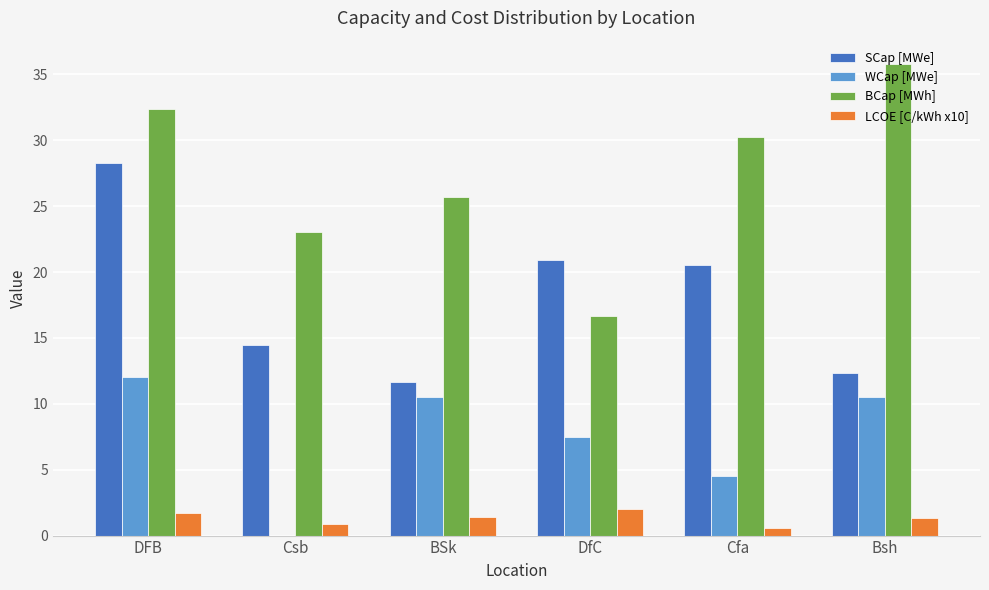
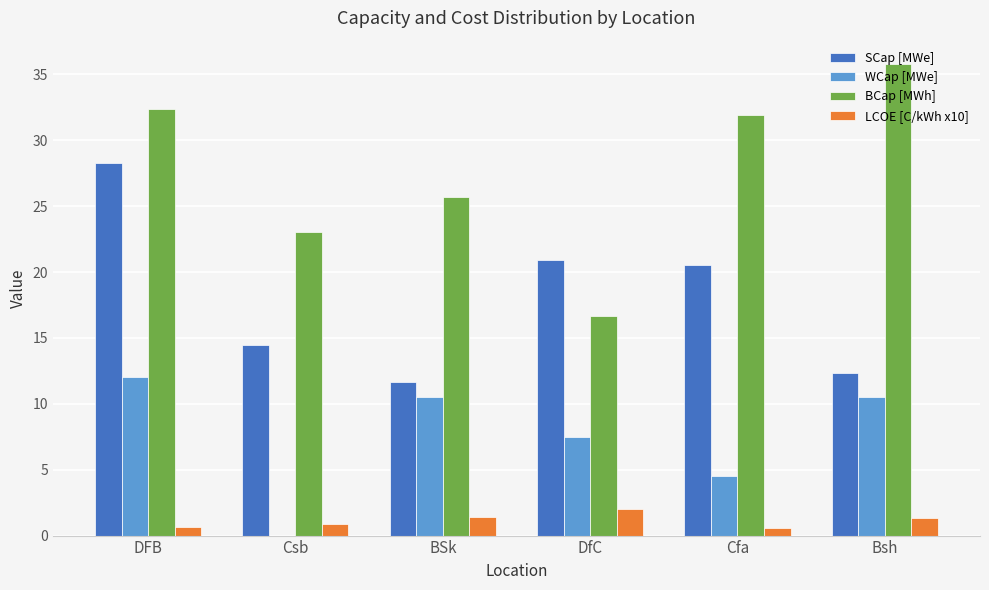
LCOE [C/kWh x10], DFB: 1.7 -> 0.6
BCap [MWh], Cfa: 30.3 -> 31.9
